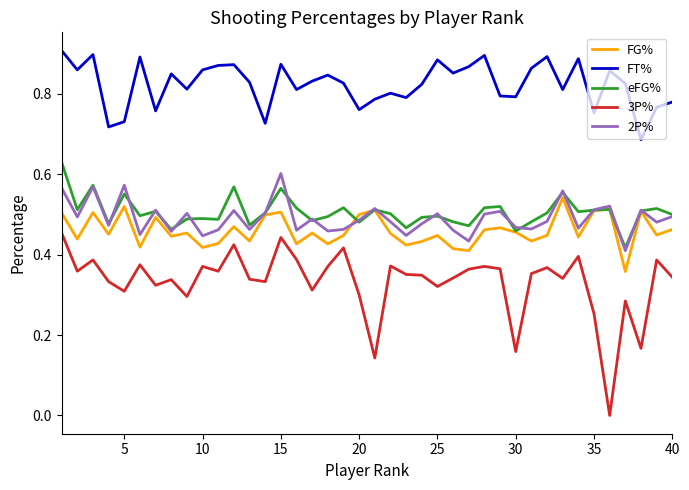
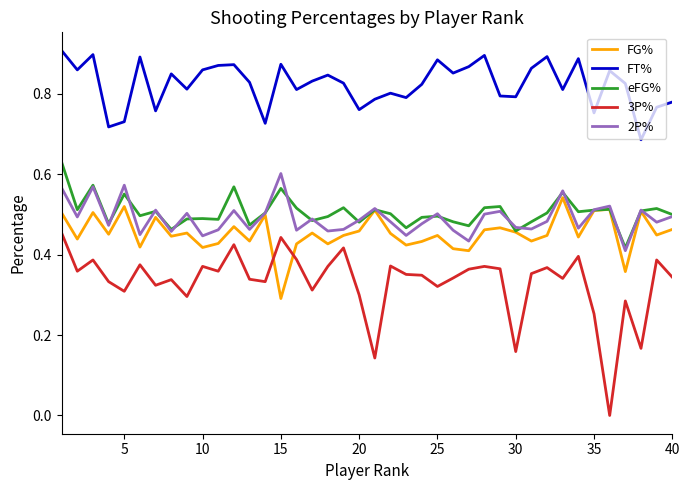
FG%, 15: 0.51 -> 0.29
FG%, 20: 0.50 -> 0.46
